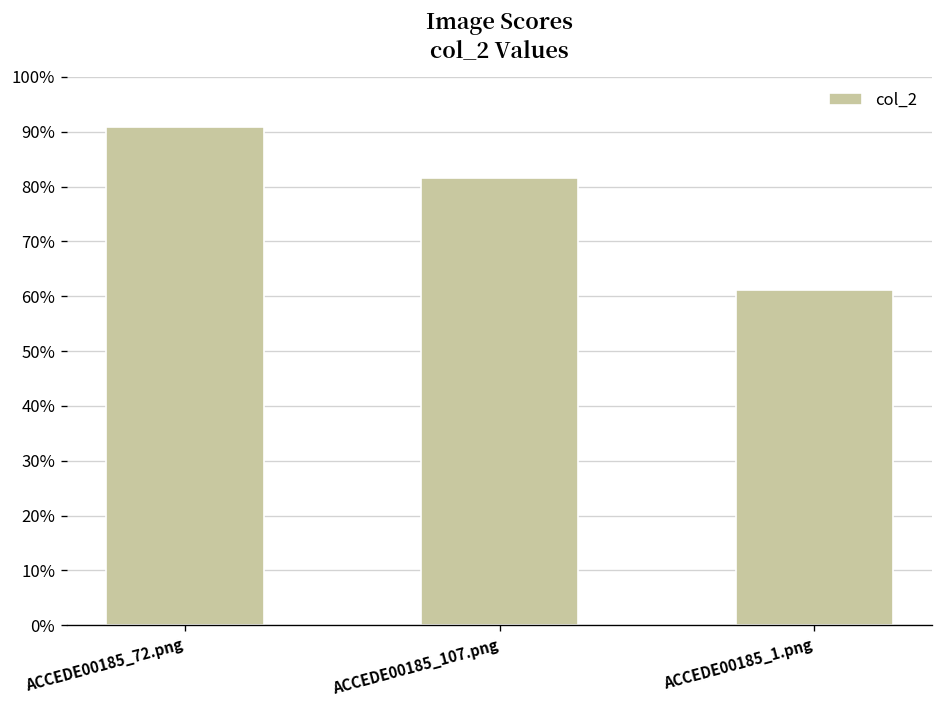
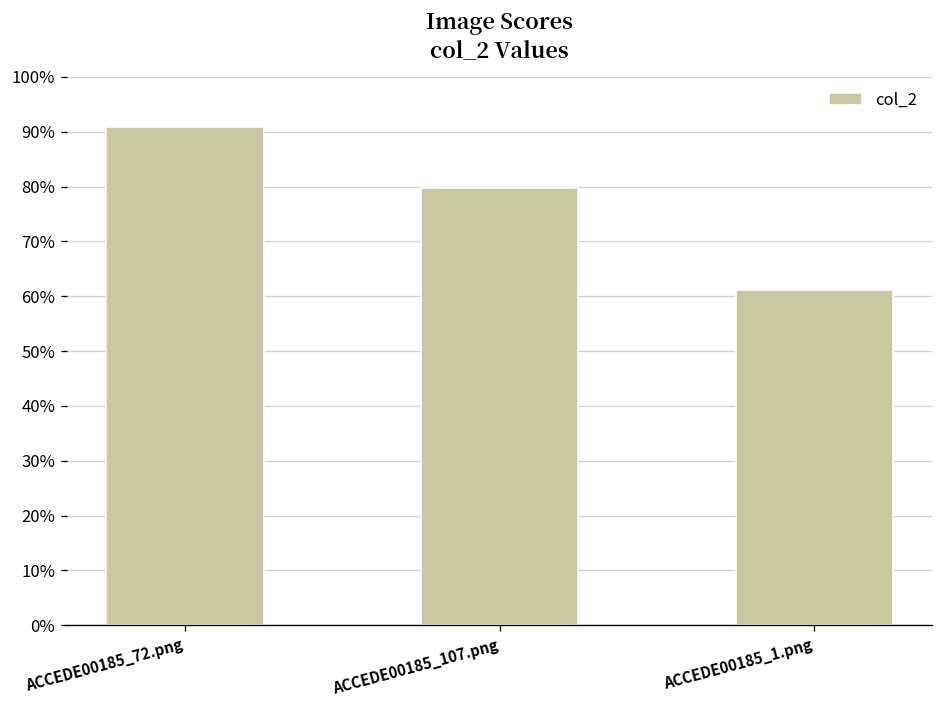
ACCEDE00185_107.png: 82% -> 80%
